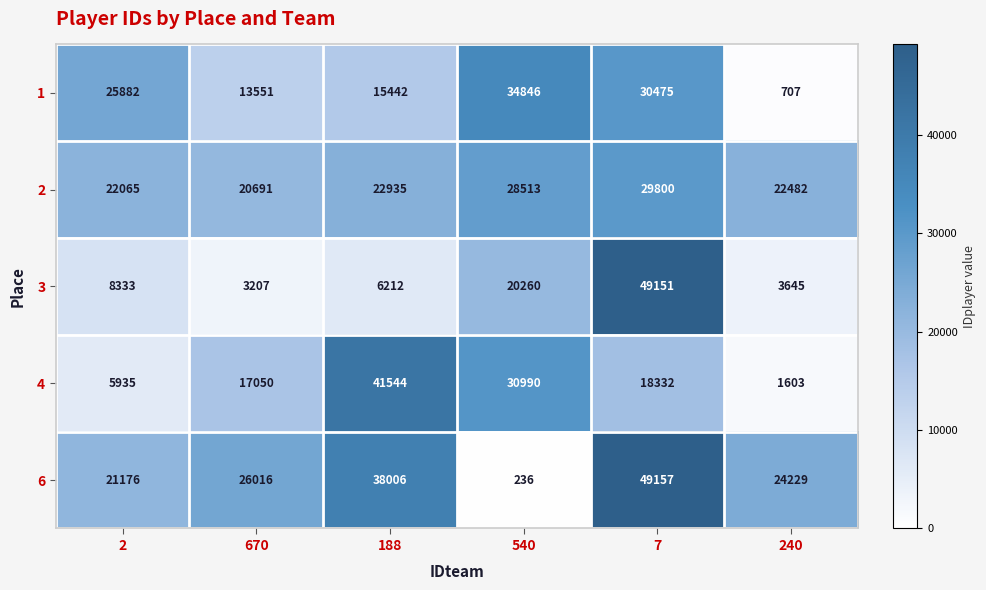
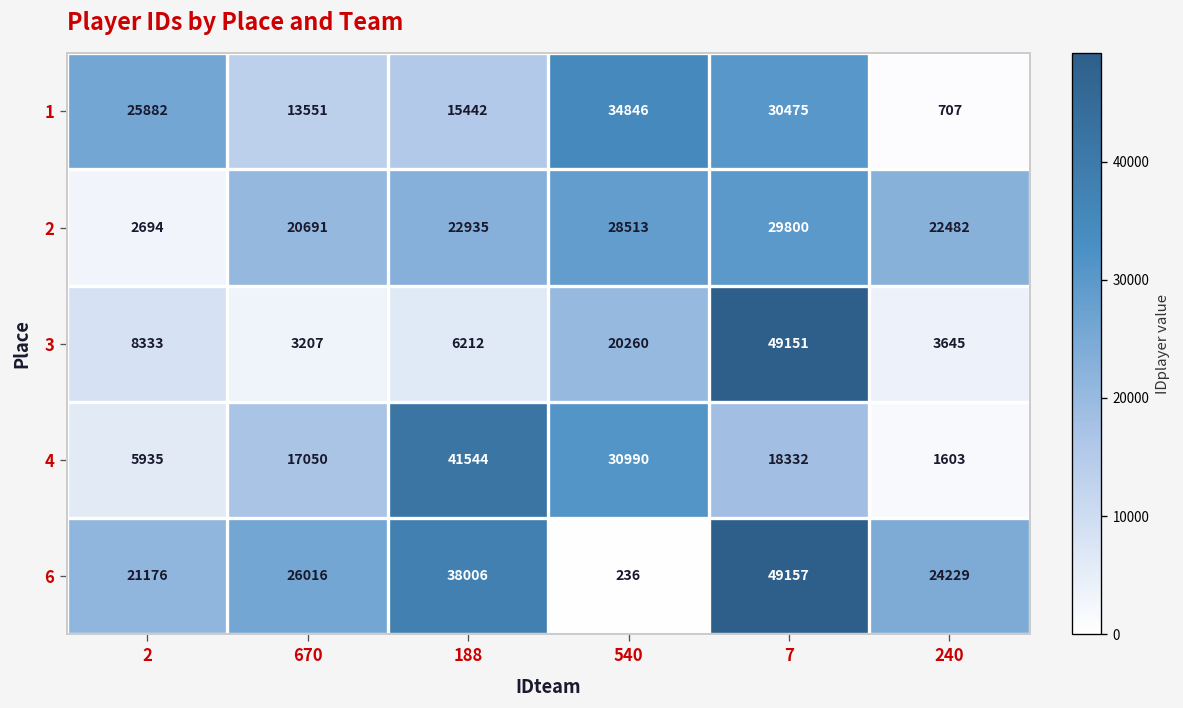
2, 2: 22065 -> 2694
